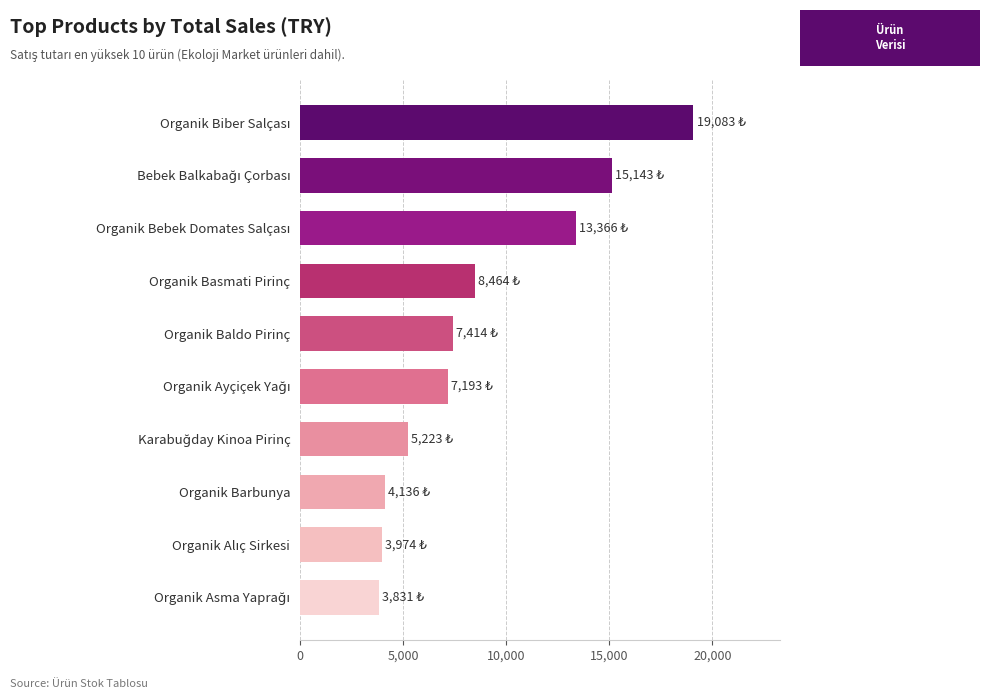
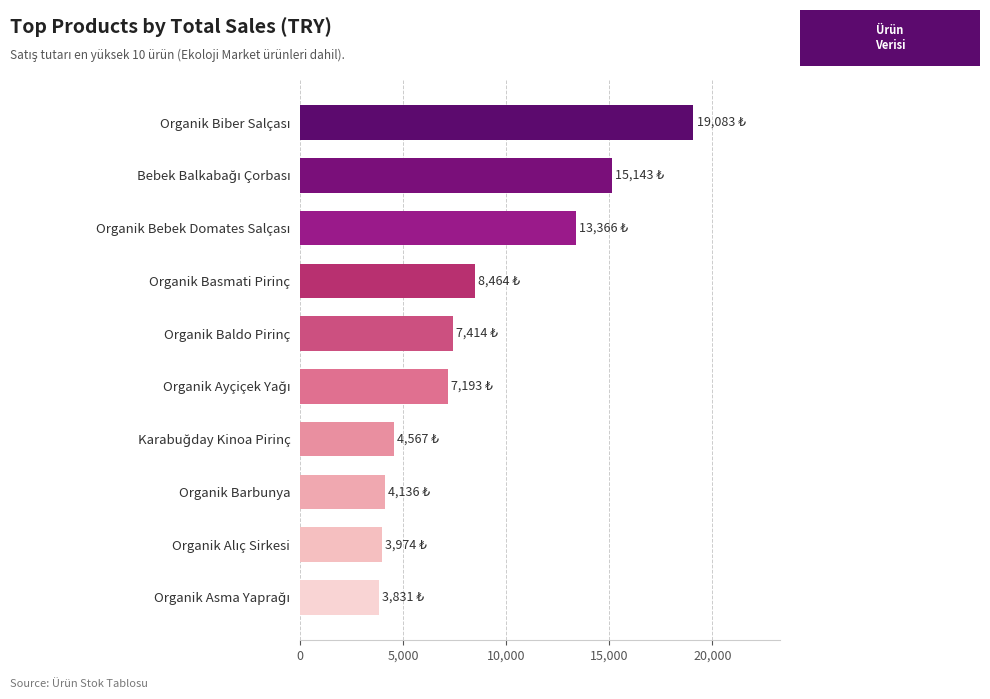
Karabuğday Kinoa Pirinç: 5,223 -> 4,567
